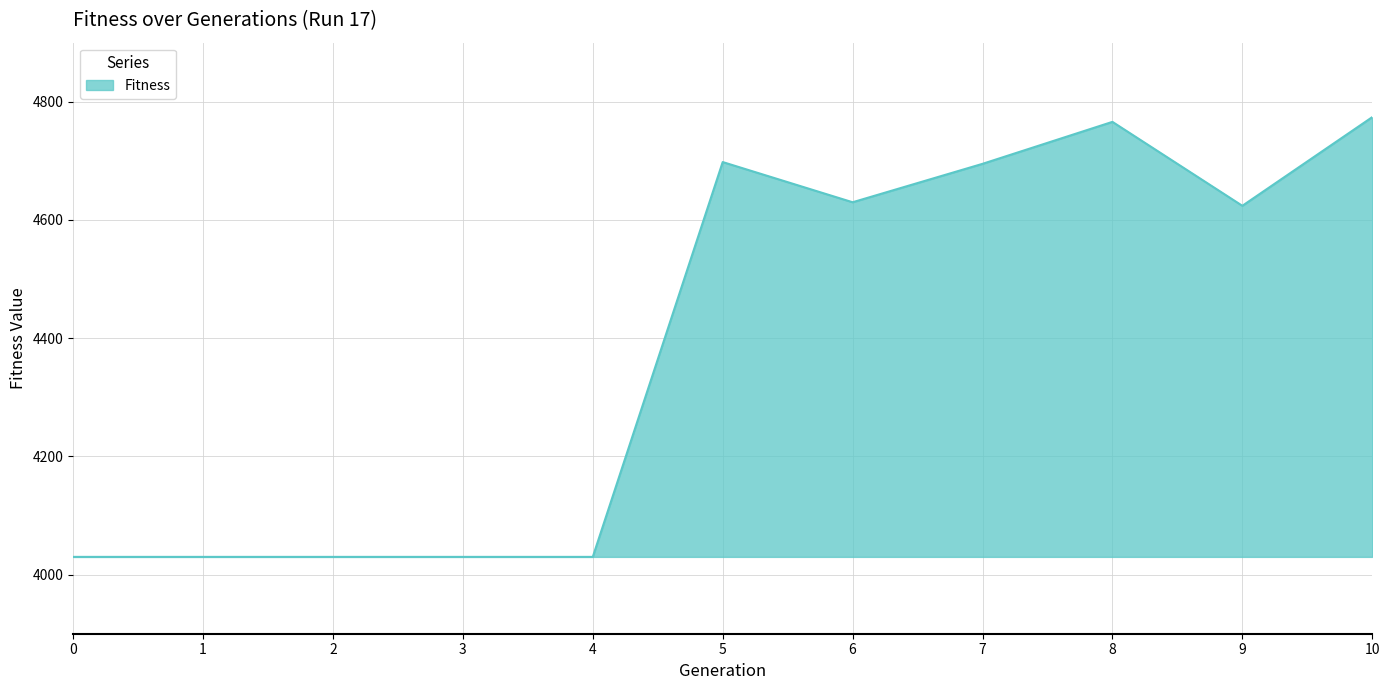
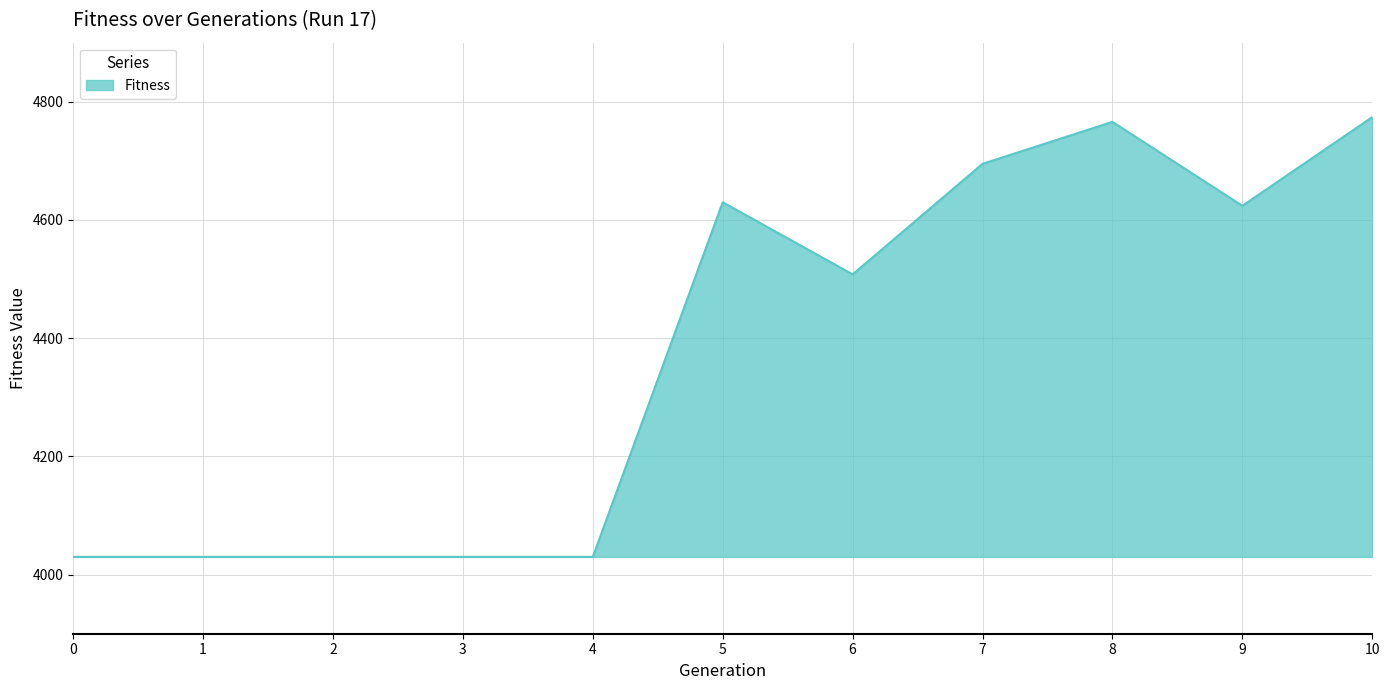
5: 4700 -> 4630
6: 4630 -> 4510
